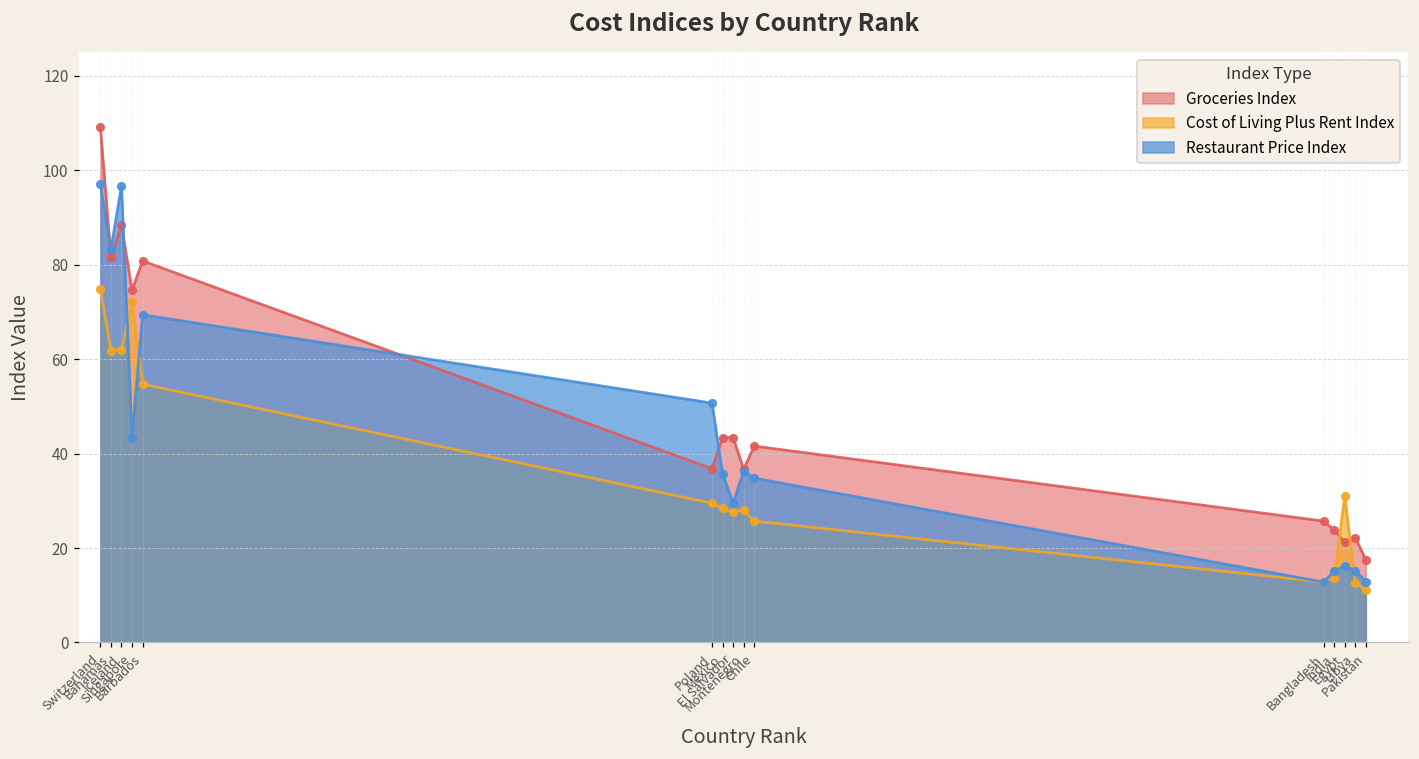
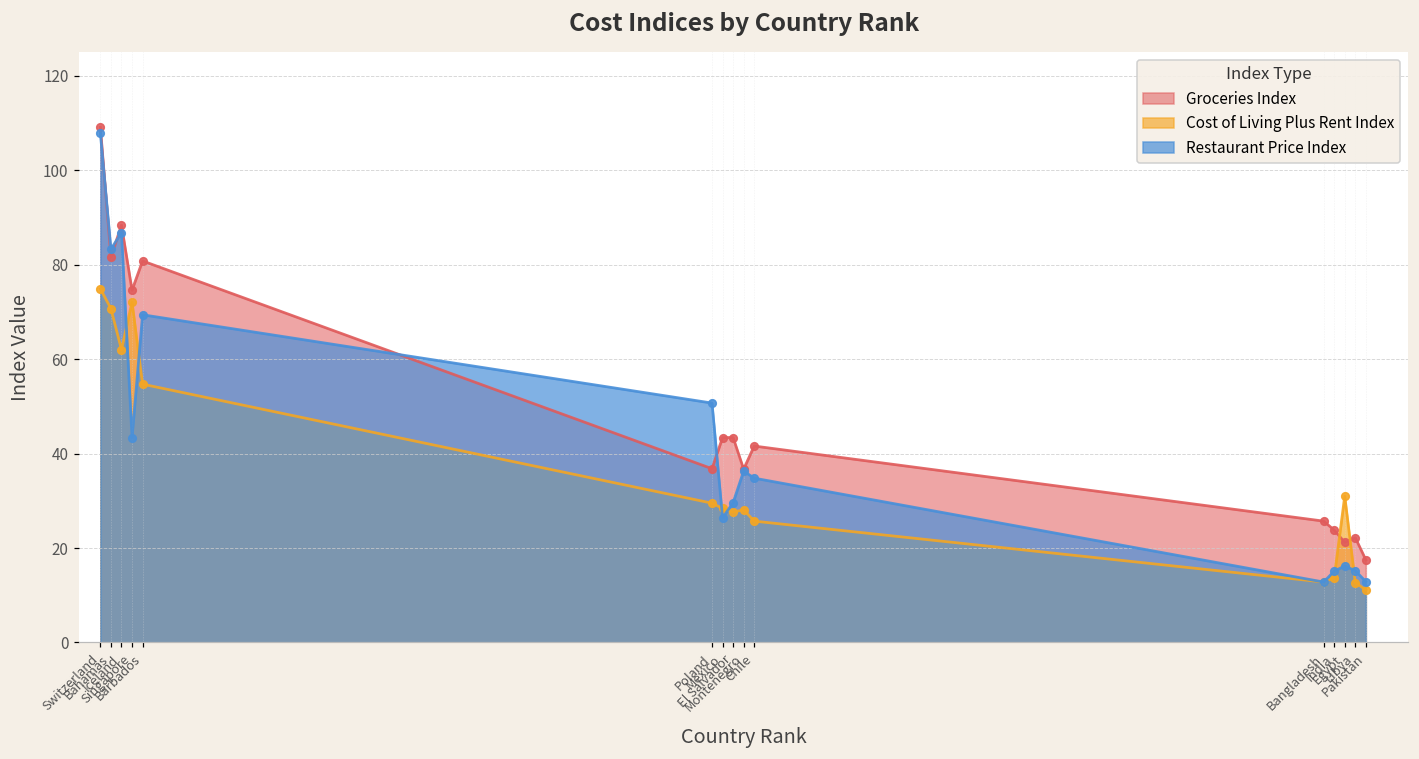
Restaurant Price Index, Switzerland: 97 -> 108
Cost of Living Plus Rent Index, Bahamas: 62 -> 71
Restaurant Price Index, Iceland: 97 -> 87
Restaurant Price Index, Mexico: 36 -> 26
